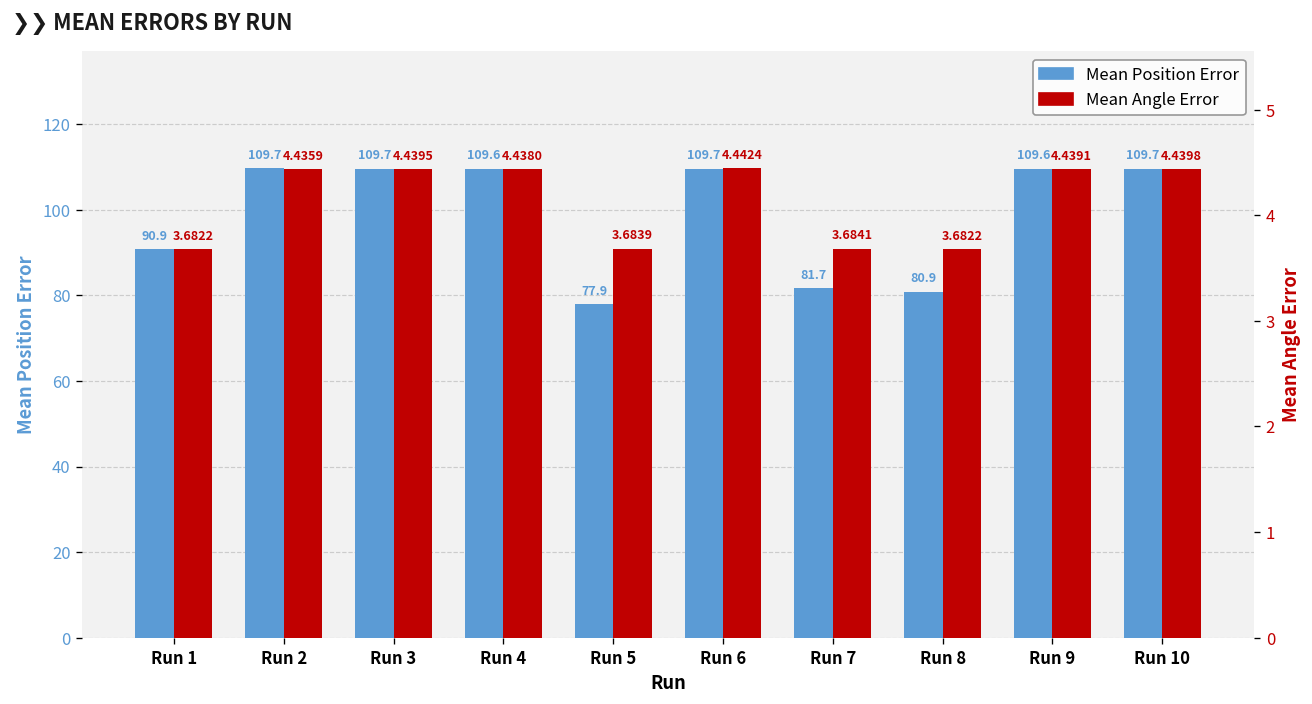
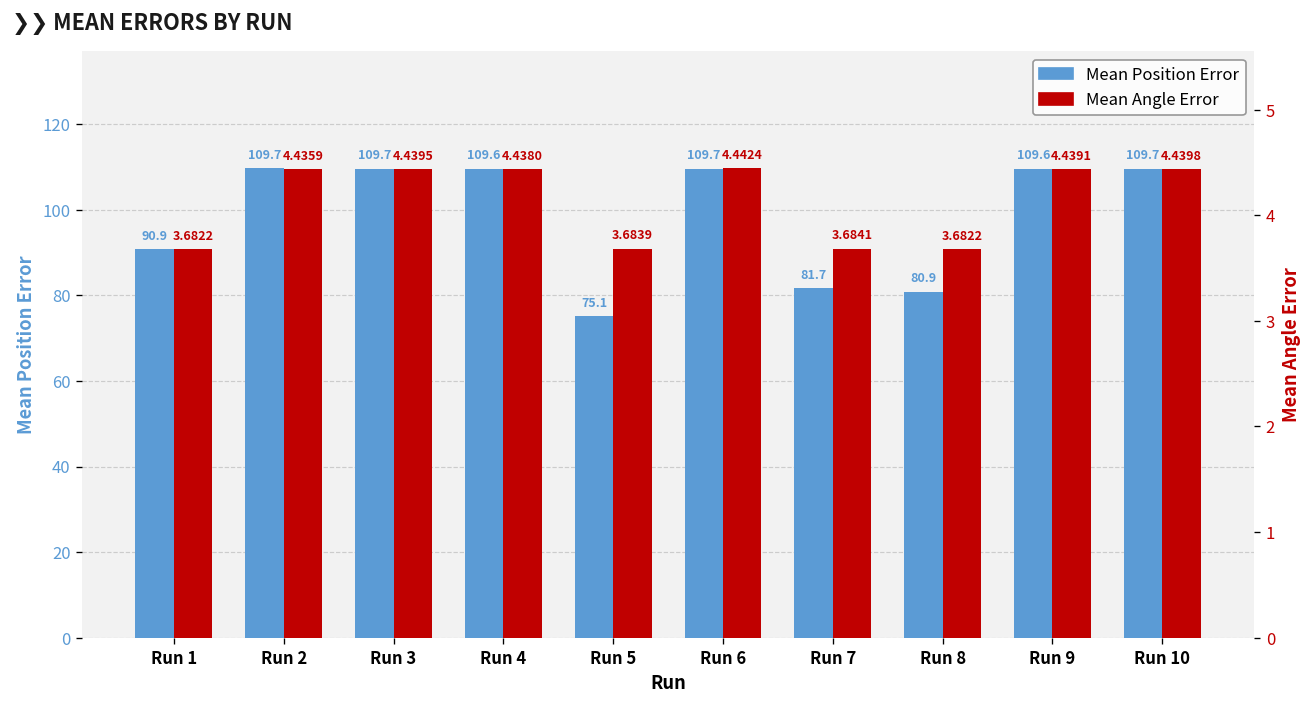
Mean Position Error, Run 5: 77.9 -> 75.1
